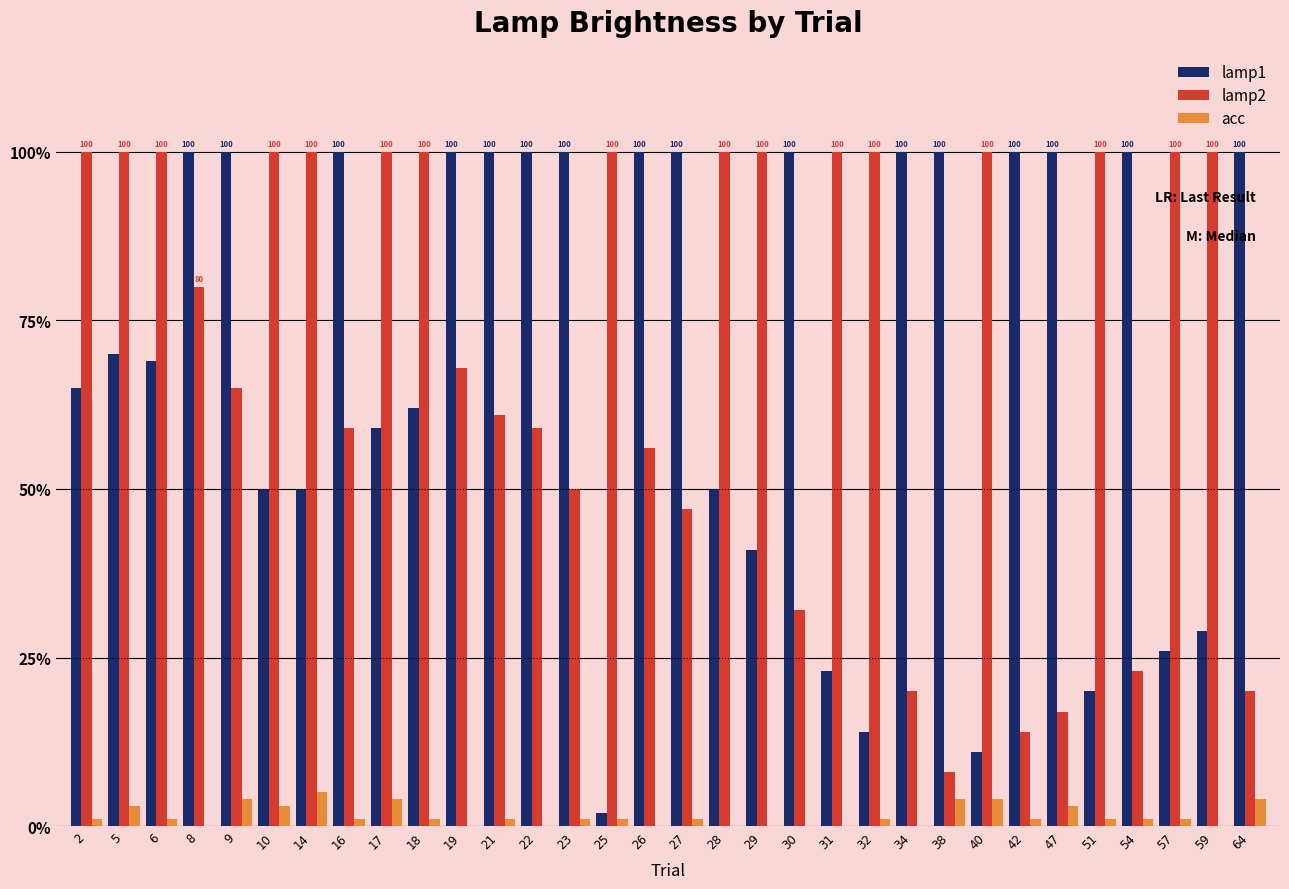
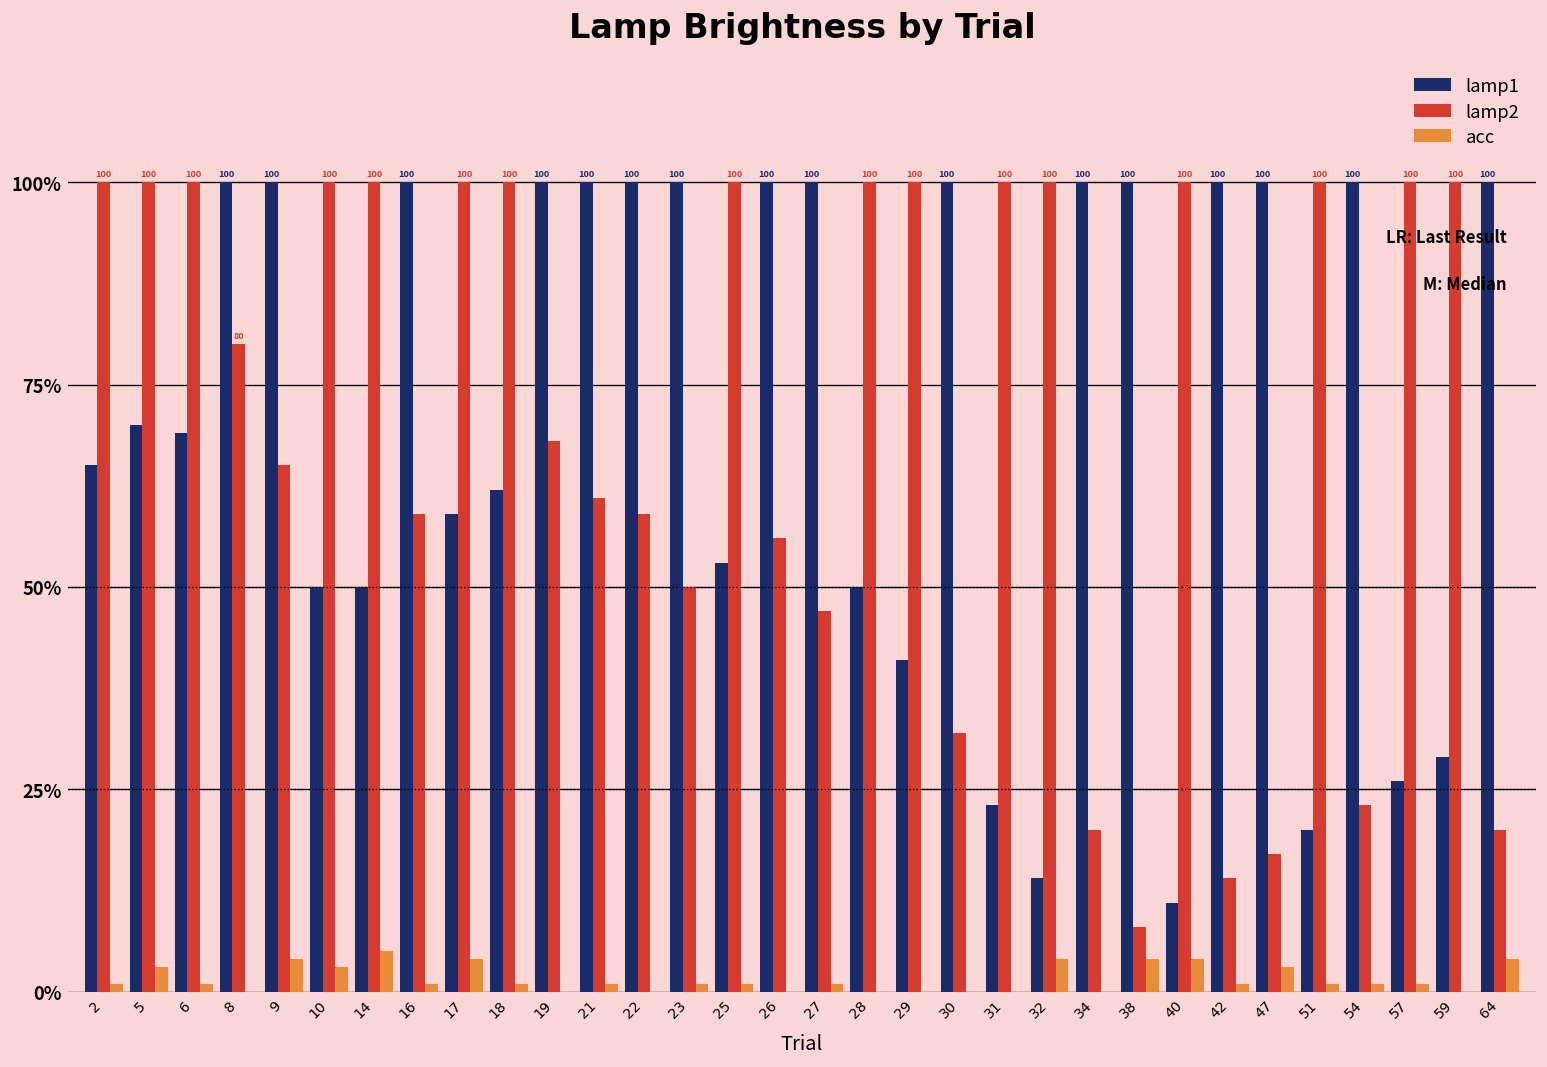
lamp1, 25: 2% -> 53%
acc, 32: 1% -> 4%
